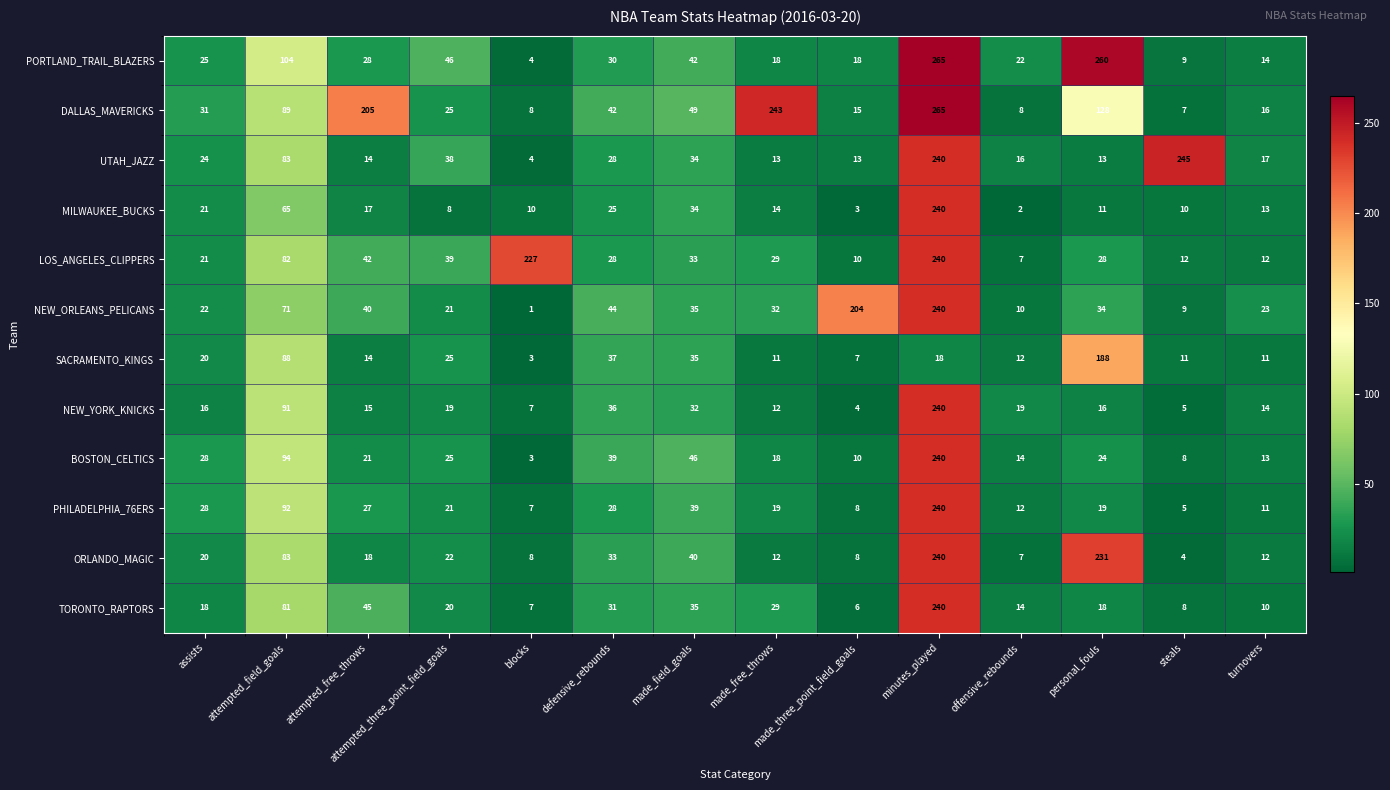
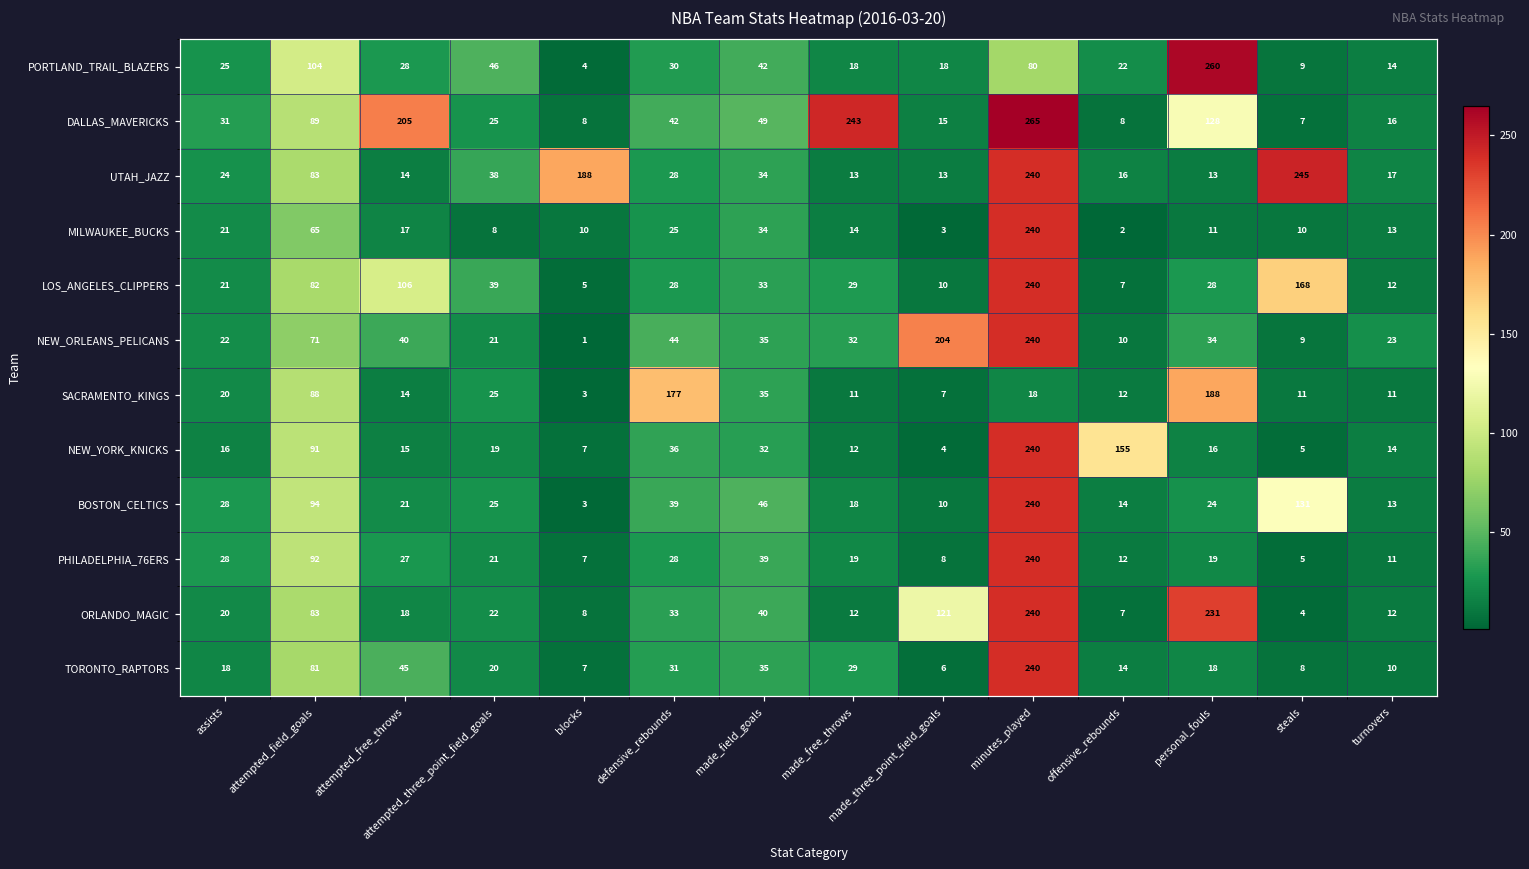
PORTLAND_TRAIL_BLAZERS, minutes_played: 265 -> 80
UTAH_JAZZ, blocks: 4 -> 188
LOS_ANGELES_CLIPPERS, attempted_free_throws: 42 -> 106
LOS_ANGELES_CLIPPERS, blocks: 227 -> 5
LOS_ANGELES_CLIPPERS, steals: 12 -> 168
SACRAMENTO_KINGS, defensive_rebounds: 37 -> 177
NEW_YORK_KNICKS, offensive_rebounds: 19 -> 155
BOSTON_CELTICS, steals: 8 -> 131
ORLANDO_MAGIC, made_three_point_field_goals: 8 -> 121
